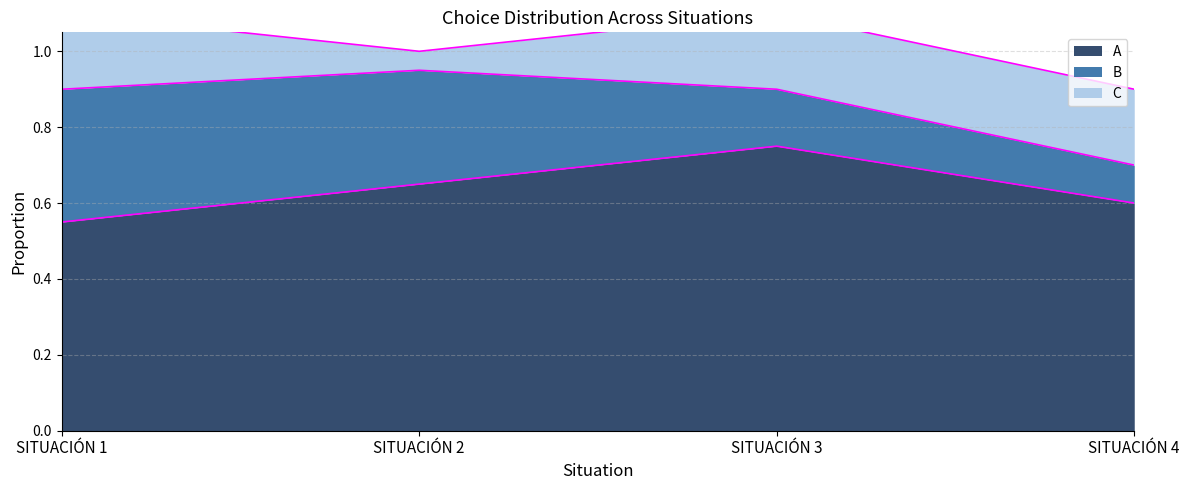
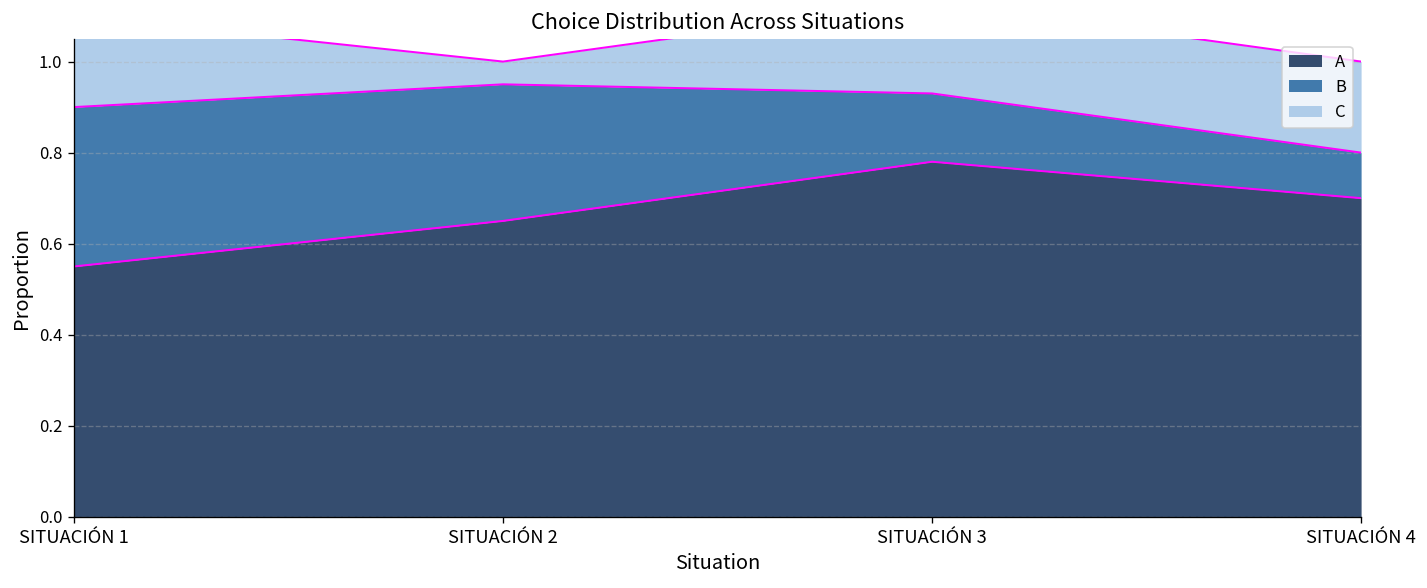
A, SITUACIÓN 3: 0.75 -> 0.78
A, SITUACIÓN 4: 0.6 -> 0.7
